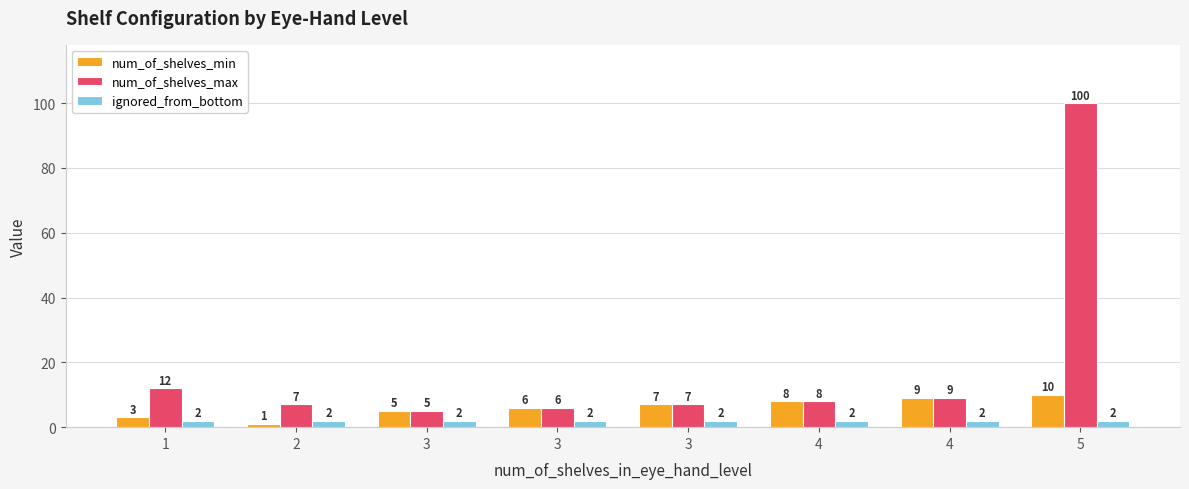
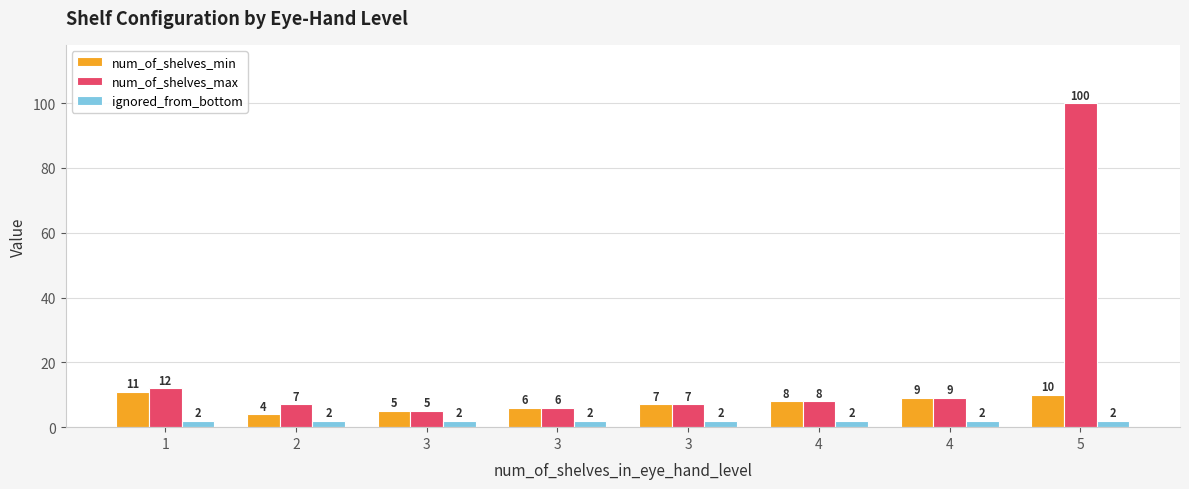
num_of_shelves_min, 1: 3 -> 11
num_of_shelves_min, 2: 1 -> 4
